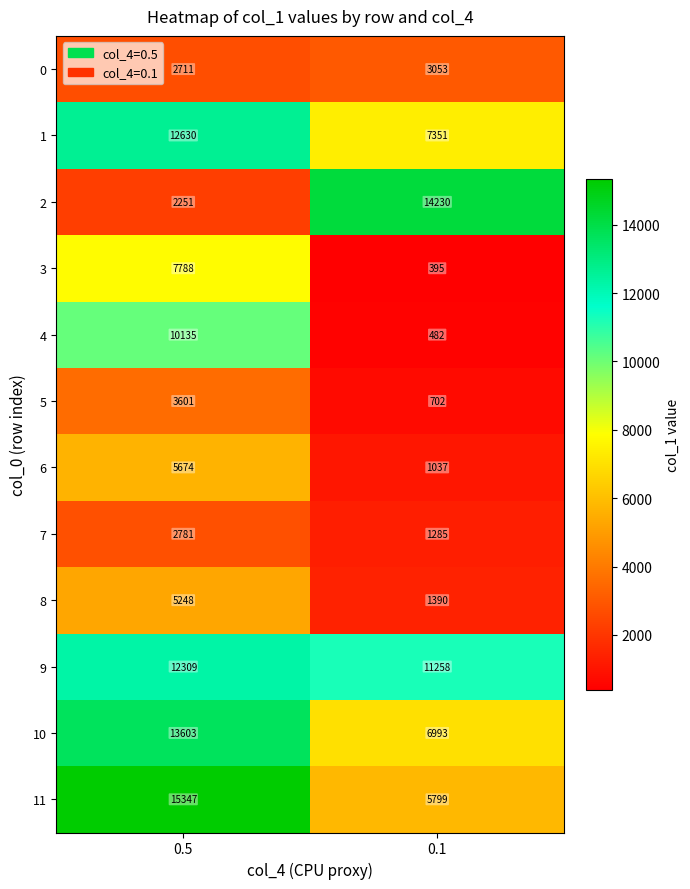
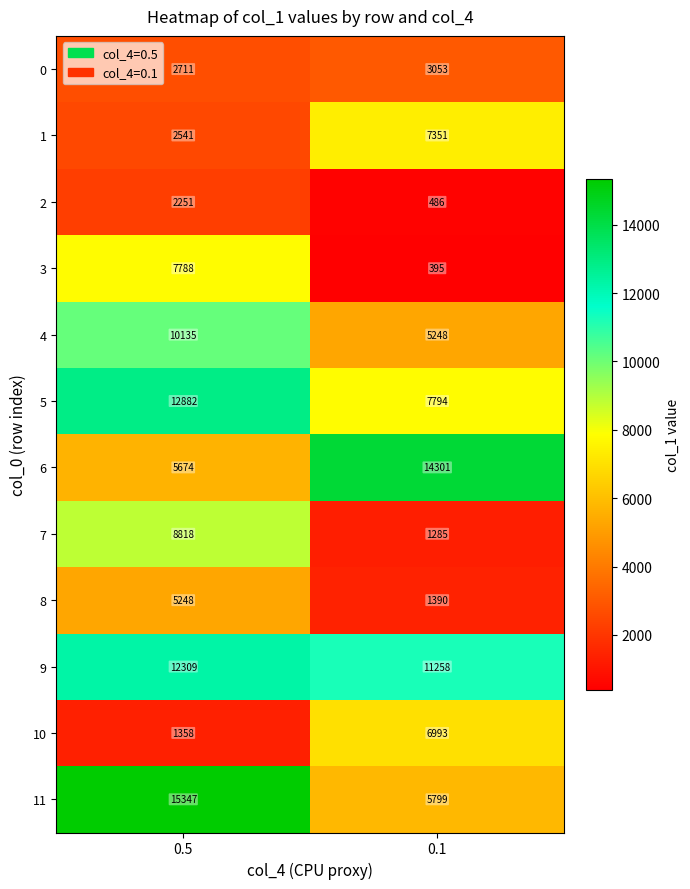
1, 0.5: 12630 -> 2541
2, 0.1: 14230 -> 486
4, 0.1: 482 -> 5248
5, 0.5: 3601 -> 12882
5, 0.1: 702 -> 7794
6, 0.1: 1037 -> 14301
7, 0.5: 2781 -> 8818
10, 0.5: 13603 -> 1358
